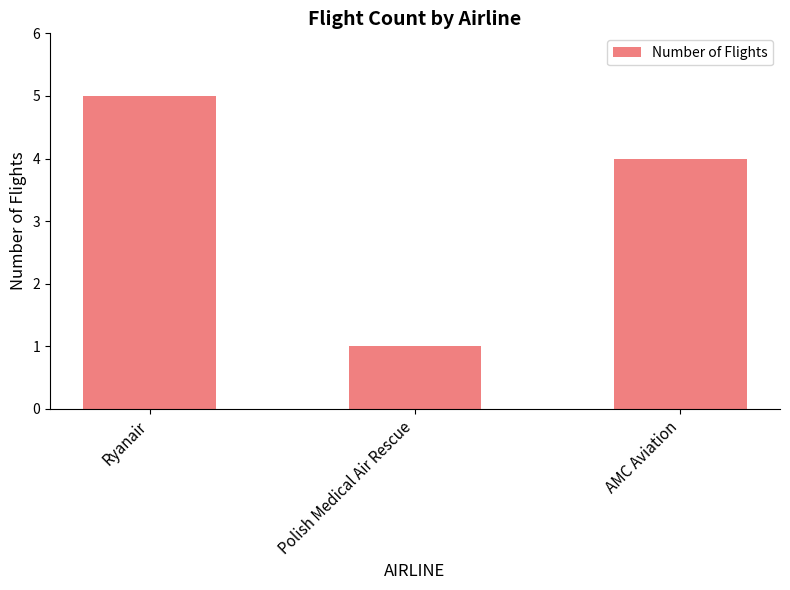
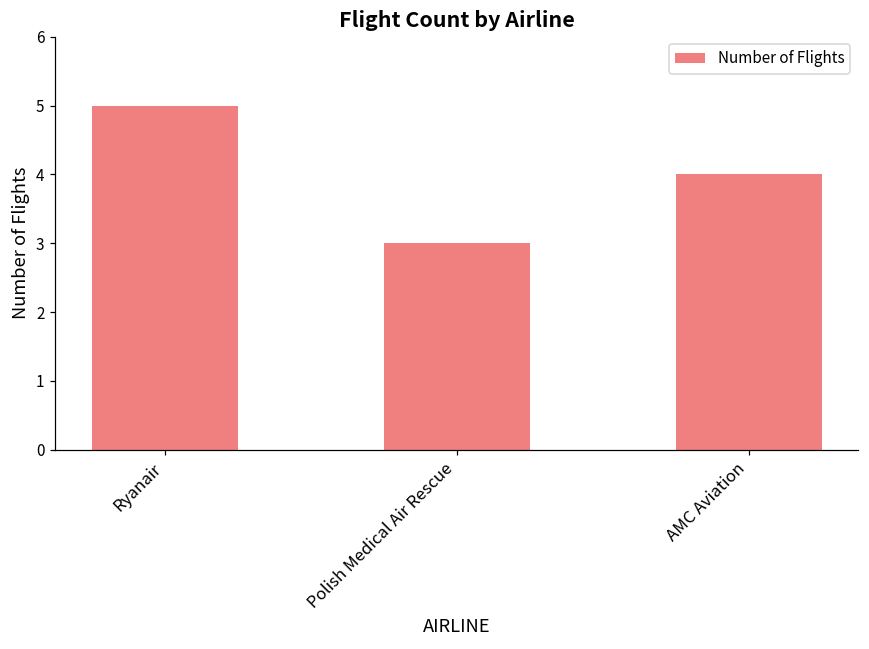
Polish Medical Air Rescue: 1 -> 3
